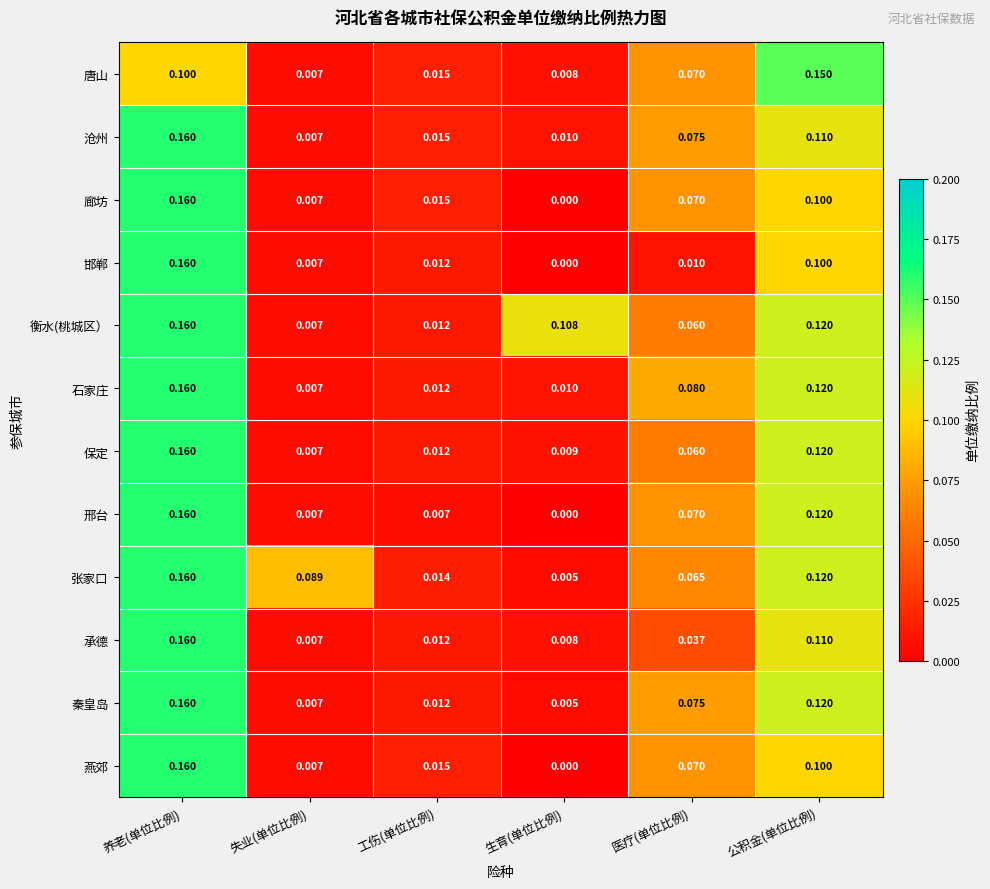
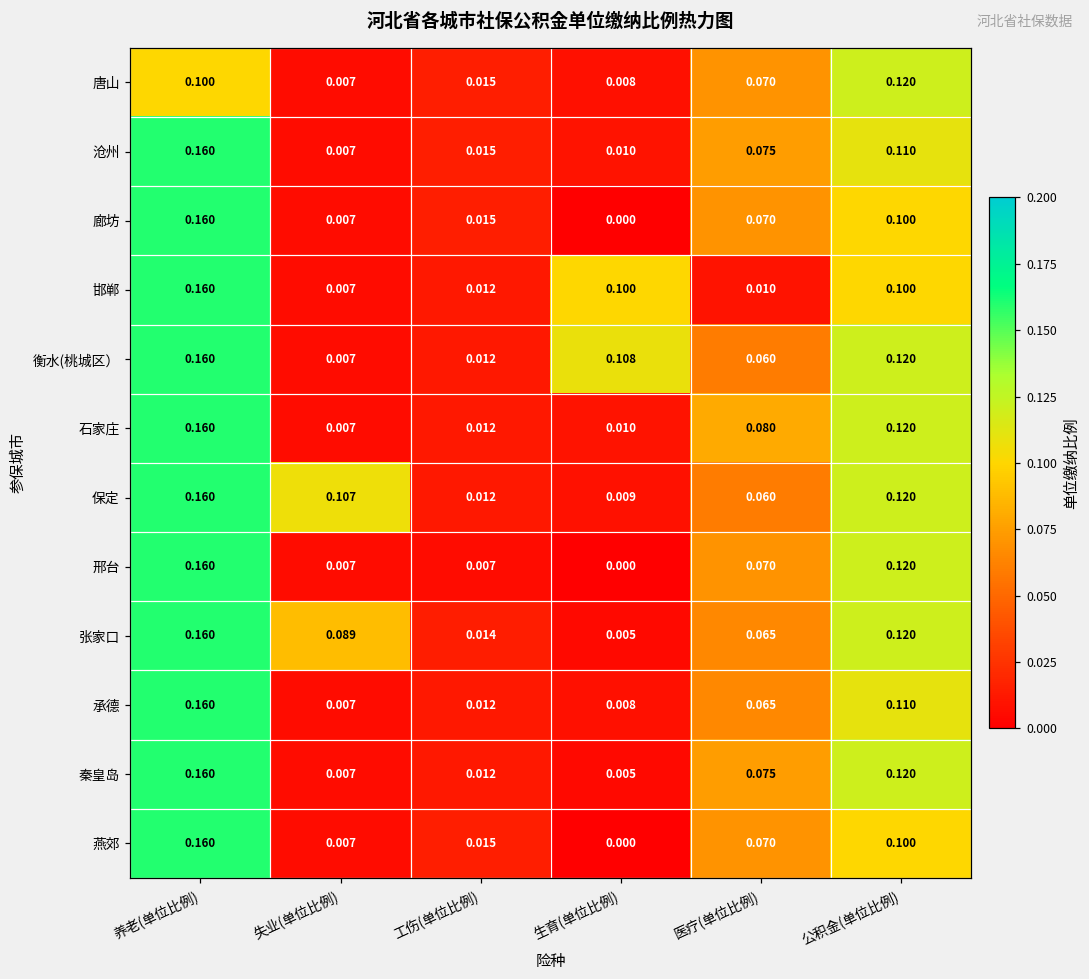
唐山, 公积金(单位比例): 0.150 -> 0.120
邯郸, 生育(单位比例): 0.000 -> 0.100
保定, 失业(单位比例): 0.007 -> 0.107
承德, 医疗(单位比例): 0.037 -> 0.065
